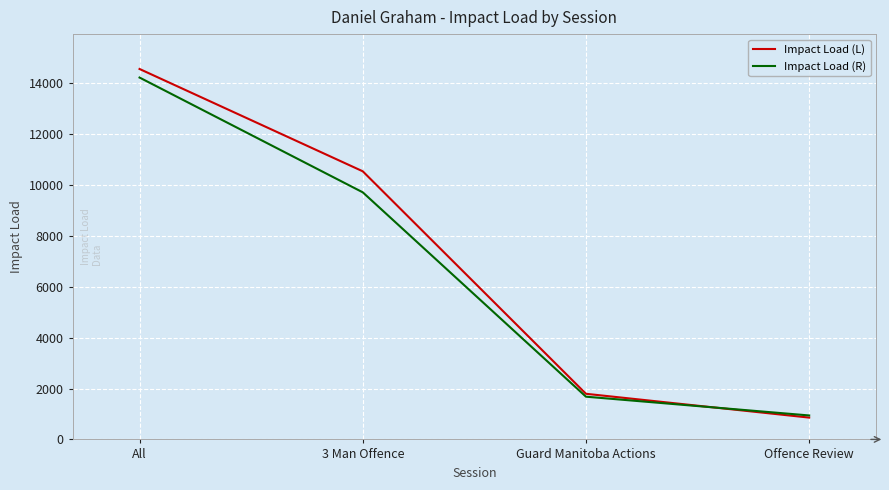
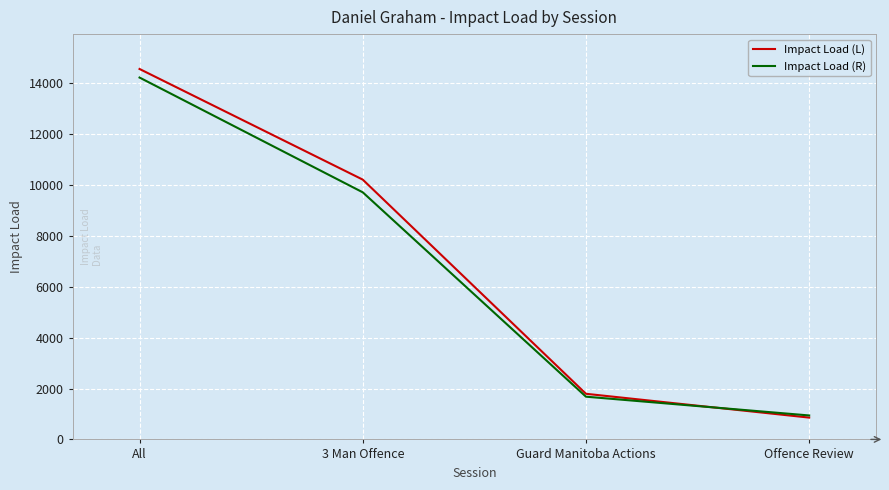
Impact Load (L), 3 Man Offence: 10500 -> 10200
